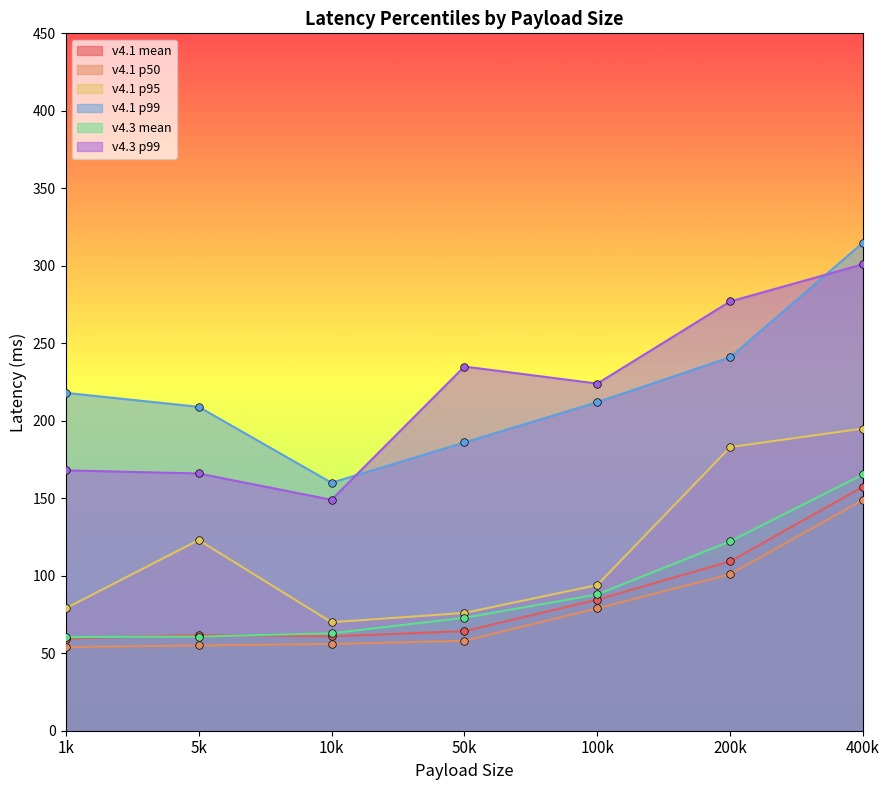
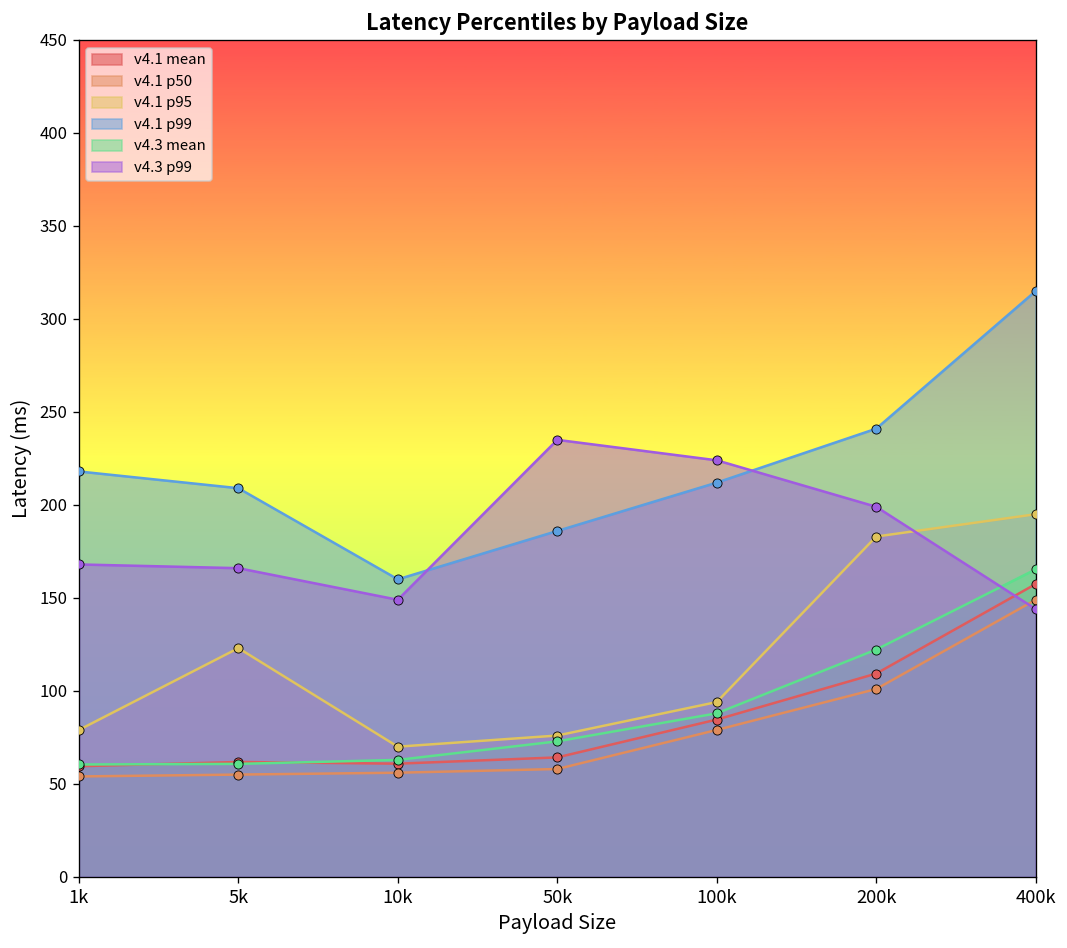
v4.3 p99, 200k: 277 -> 199
v4.3 p99, 400k: 301 -> 144
